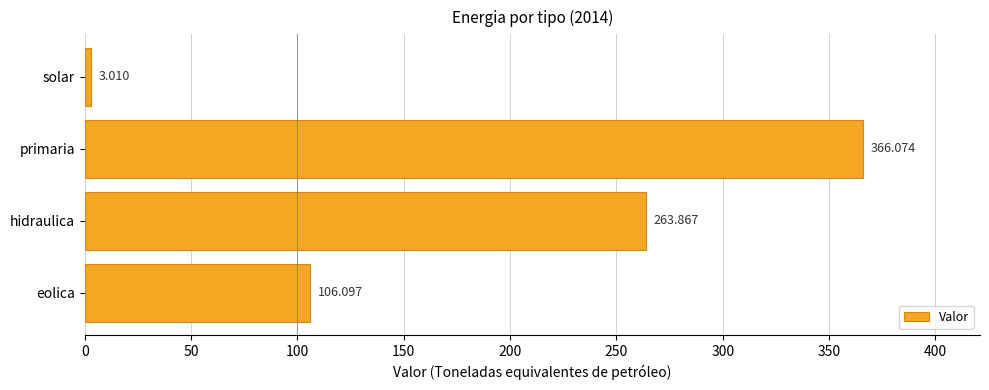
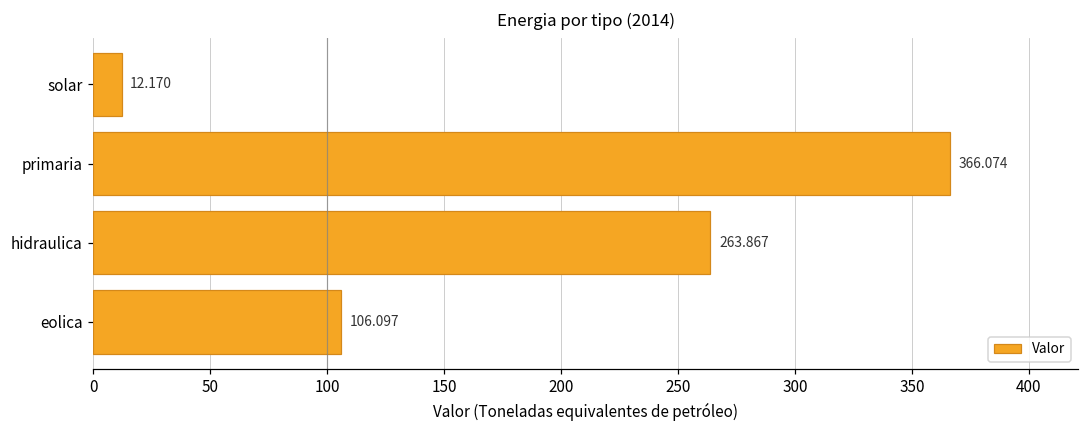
solar: 3.010 -> 12.170
